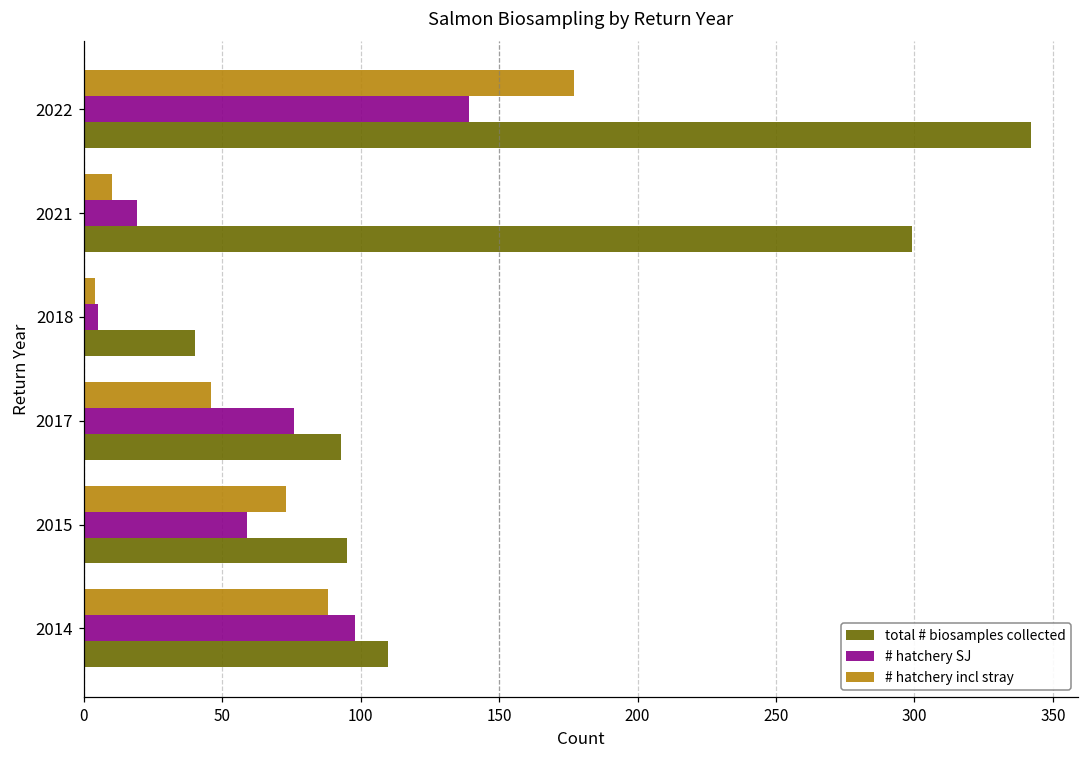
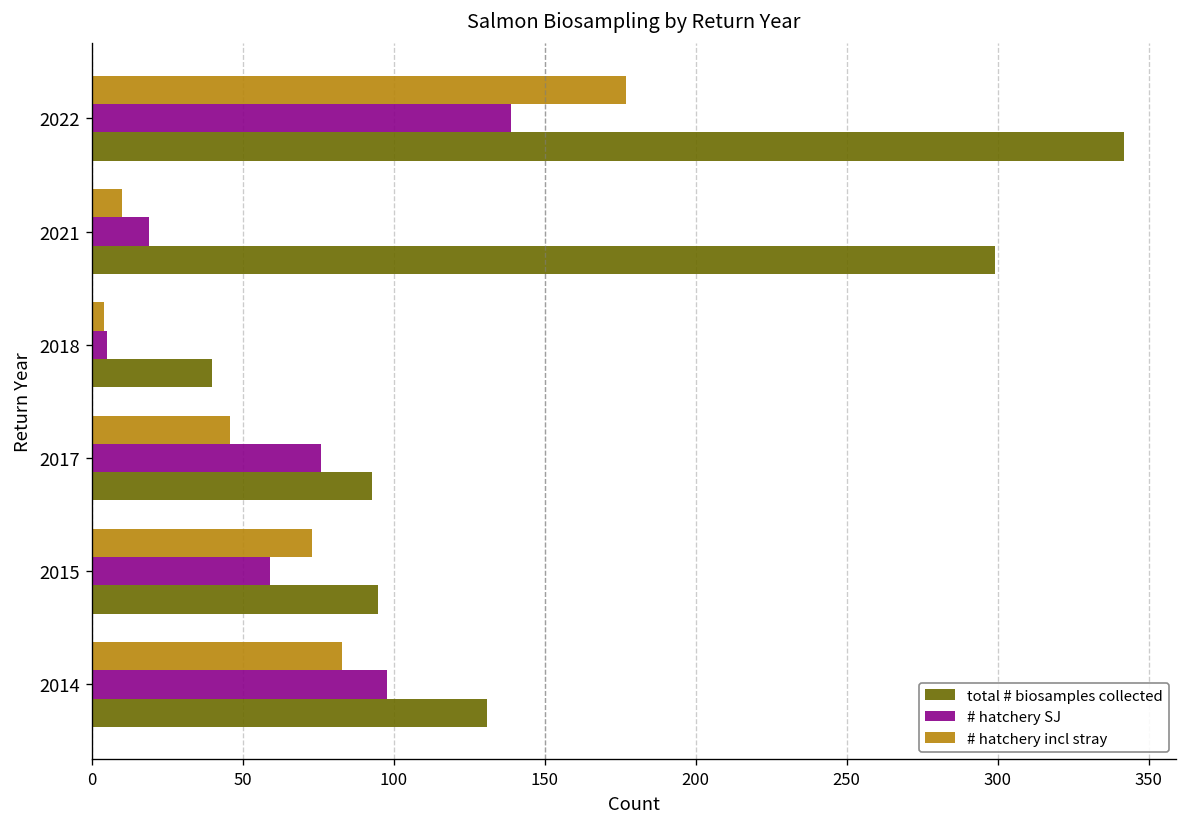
# hatchery incl stray, 2014: 88 -> 83
total # biosamples collected, 2014: 110 -> 131
